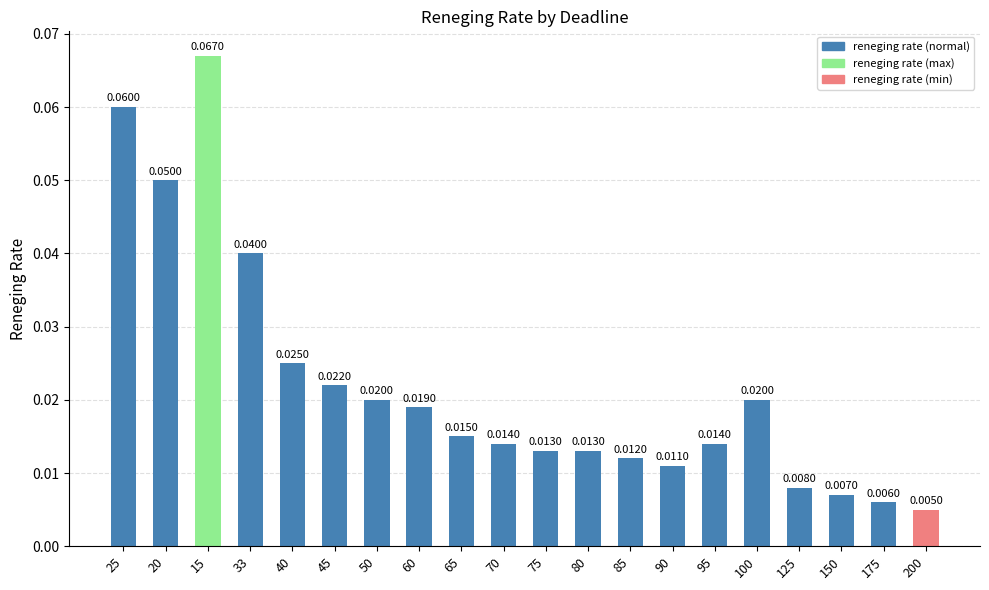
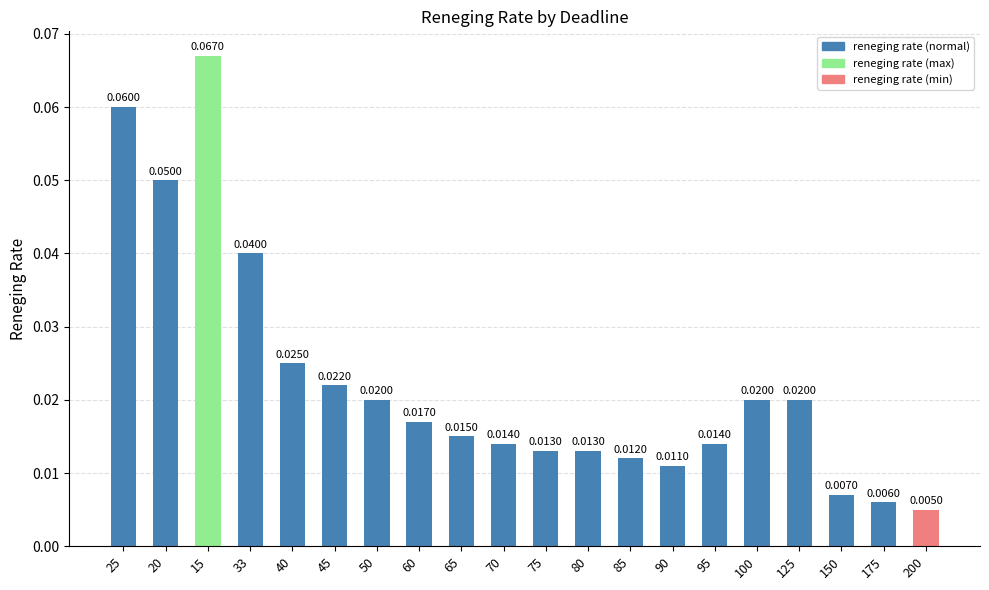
60: 0.0190 -> 0.0170
125: 0.0080 -> 0.0200
